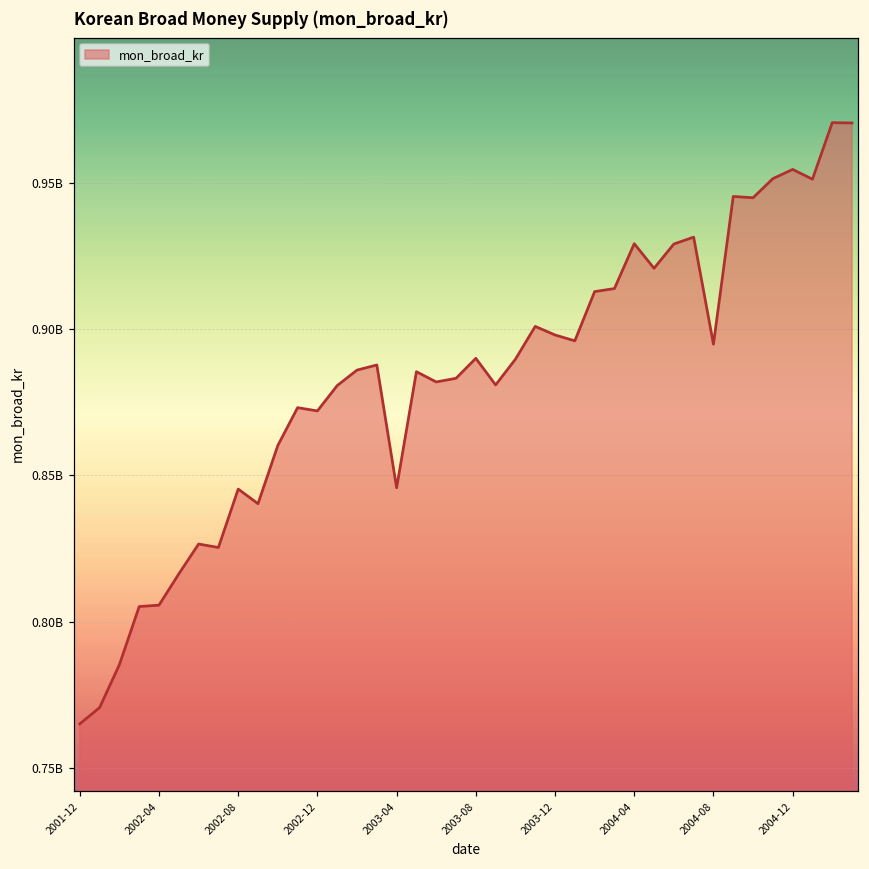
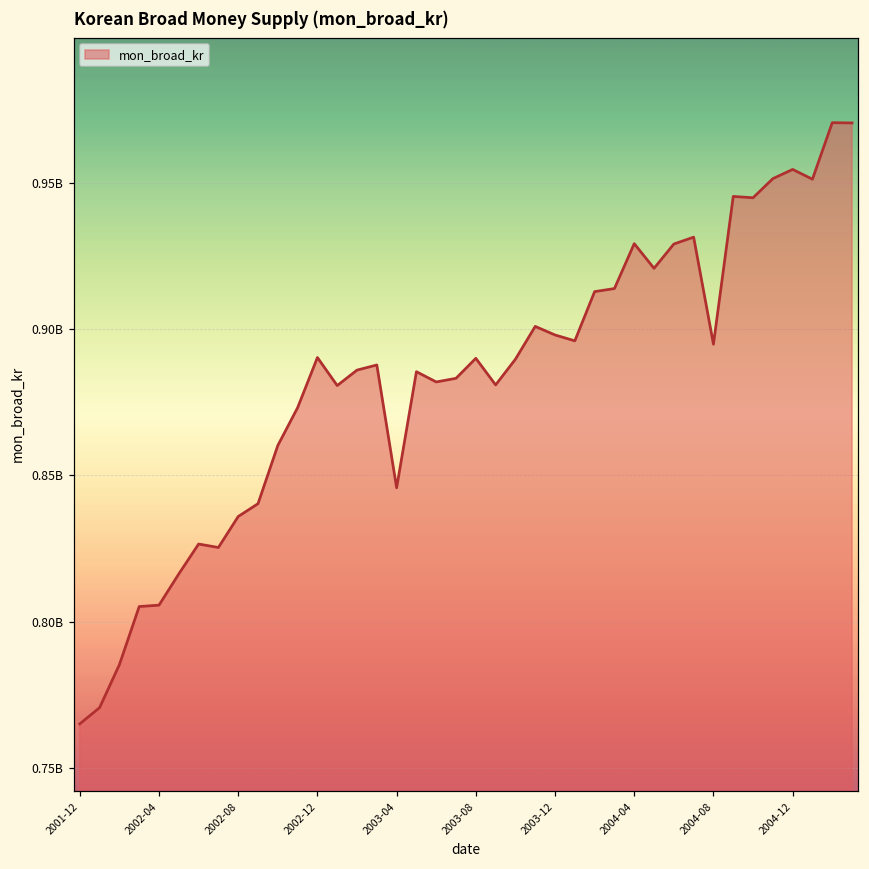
2002-08: 845000000 -> 836000000
2002-12: 872000000 -> 890000000
